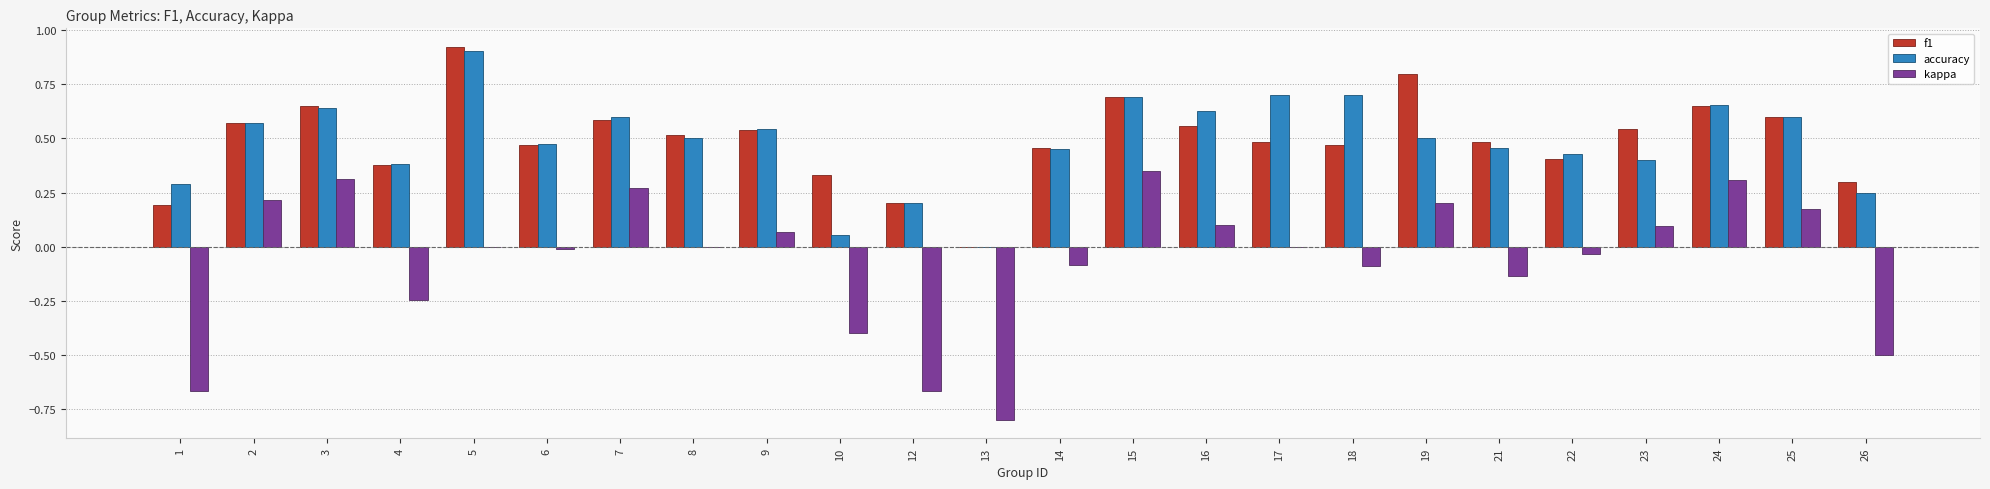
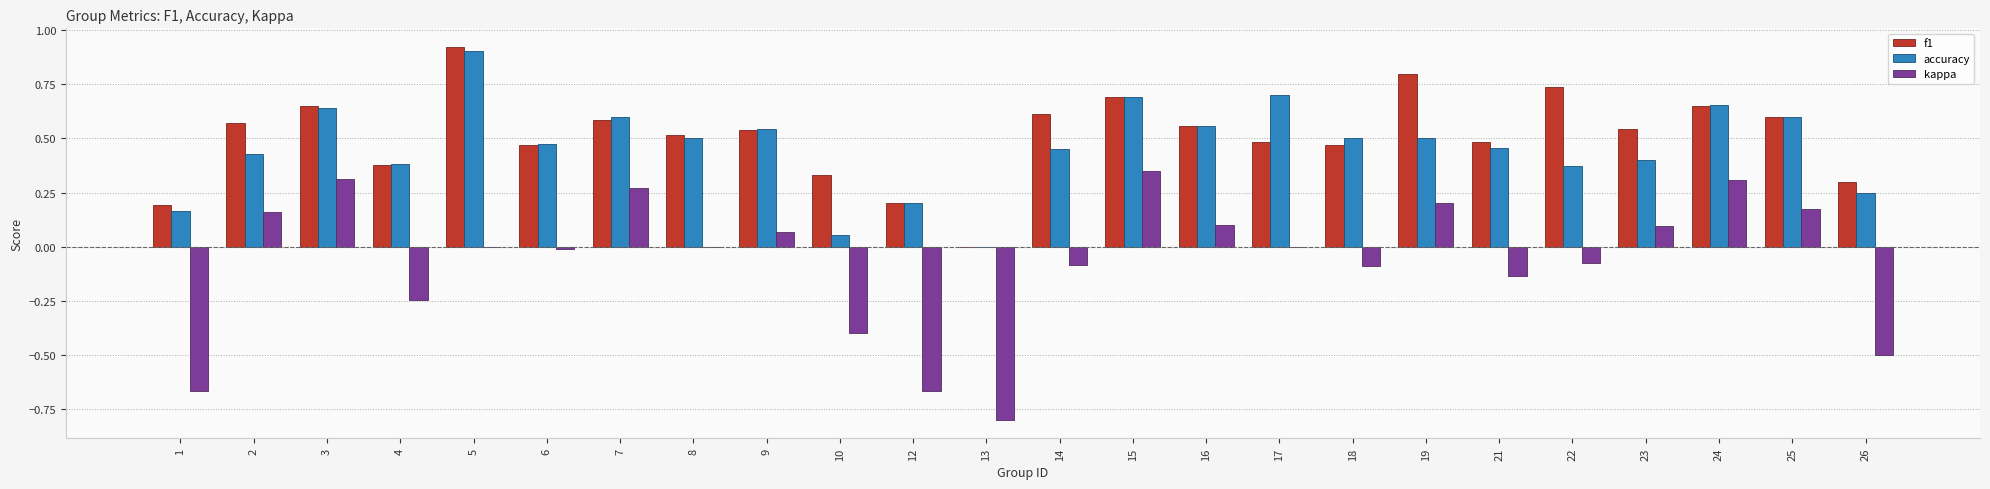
accuracy, 1: 0.29 -> 0.17
accuracy, 2: 0.57 -> 0.43
kappa, 2: 0.22 -> 0.16
f1, 14: 0.45 -> 0.61
accuracy, 16: 0.63 -> 0.56
accuracy, 18: 0.7 -> 0.5
f1, 22: 0.40 -> 0.74
accuracy, 22: 0.43 -> 0.37
kappa, 22: -0.03 -> -0.08
